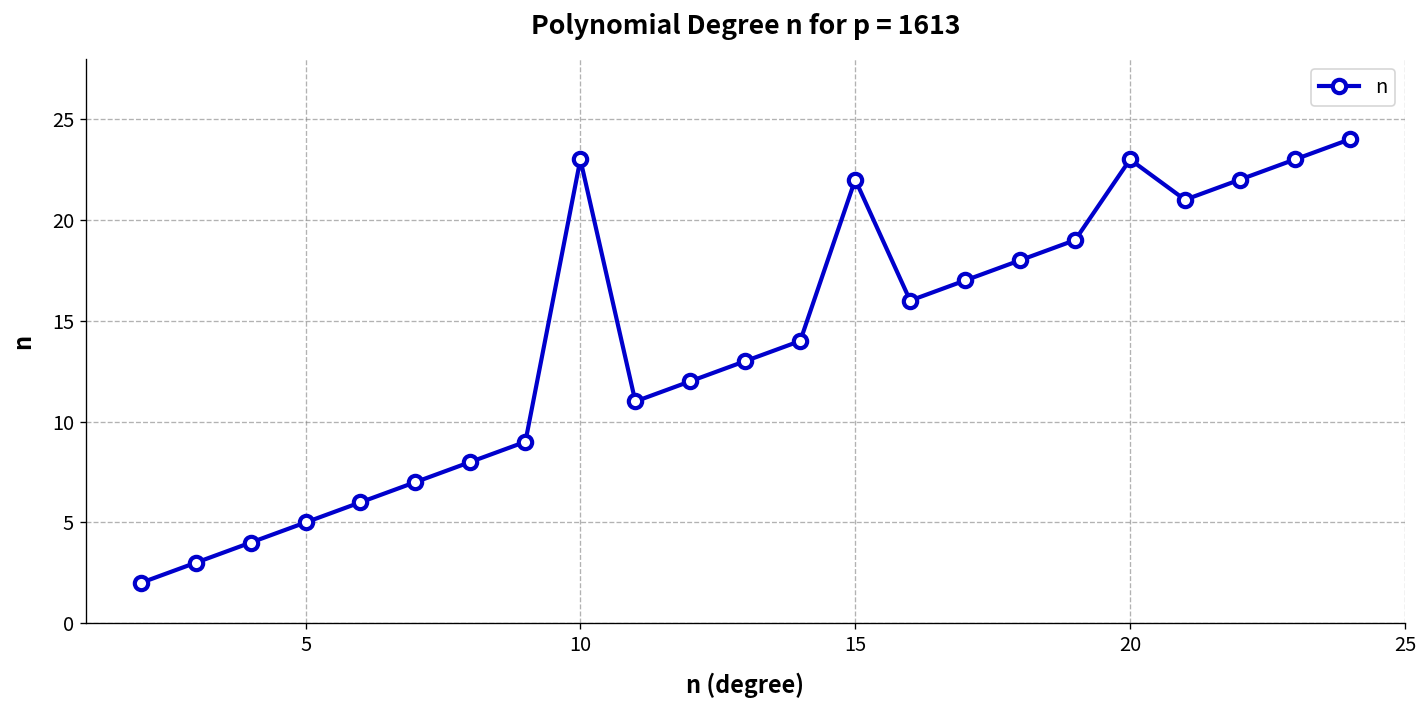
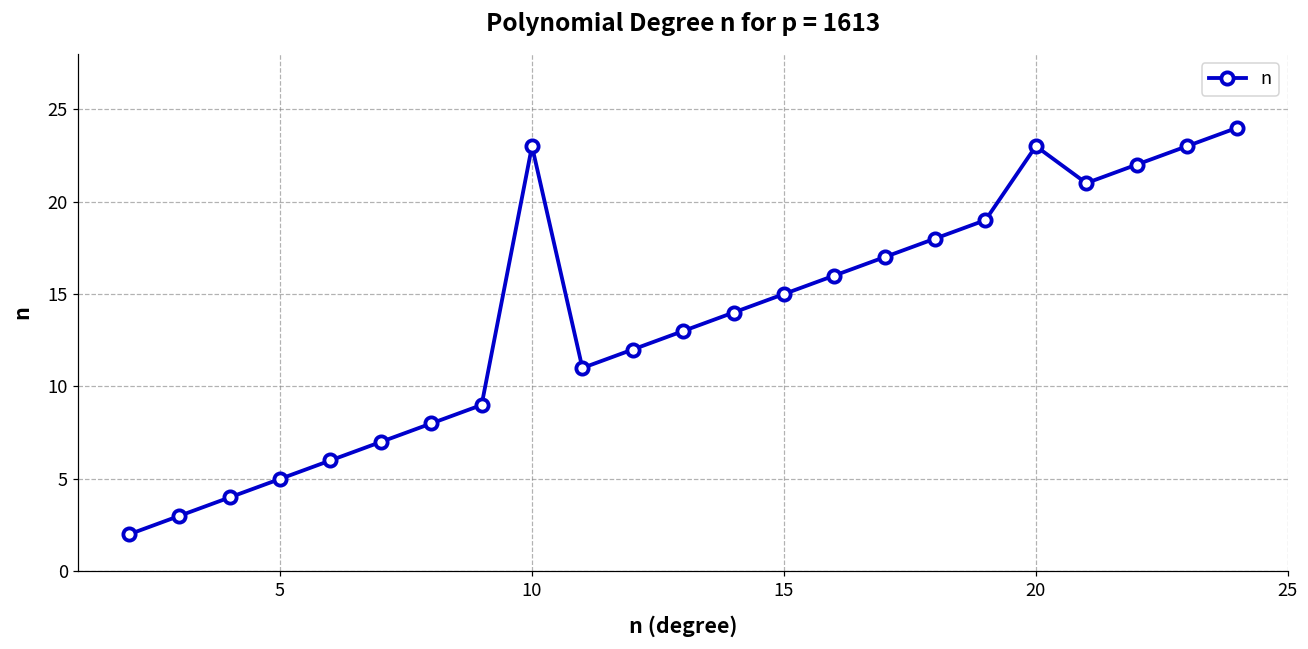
15: 22 -> 15
